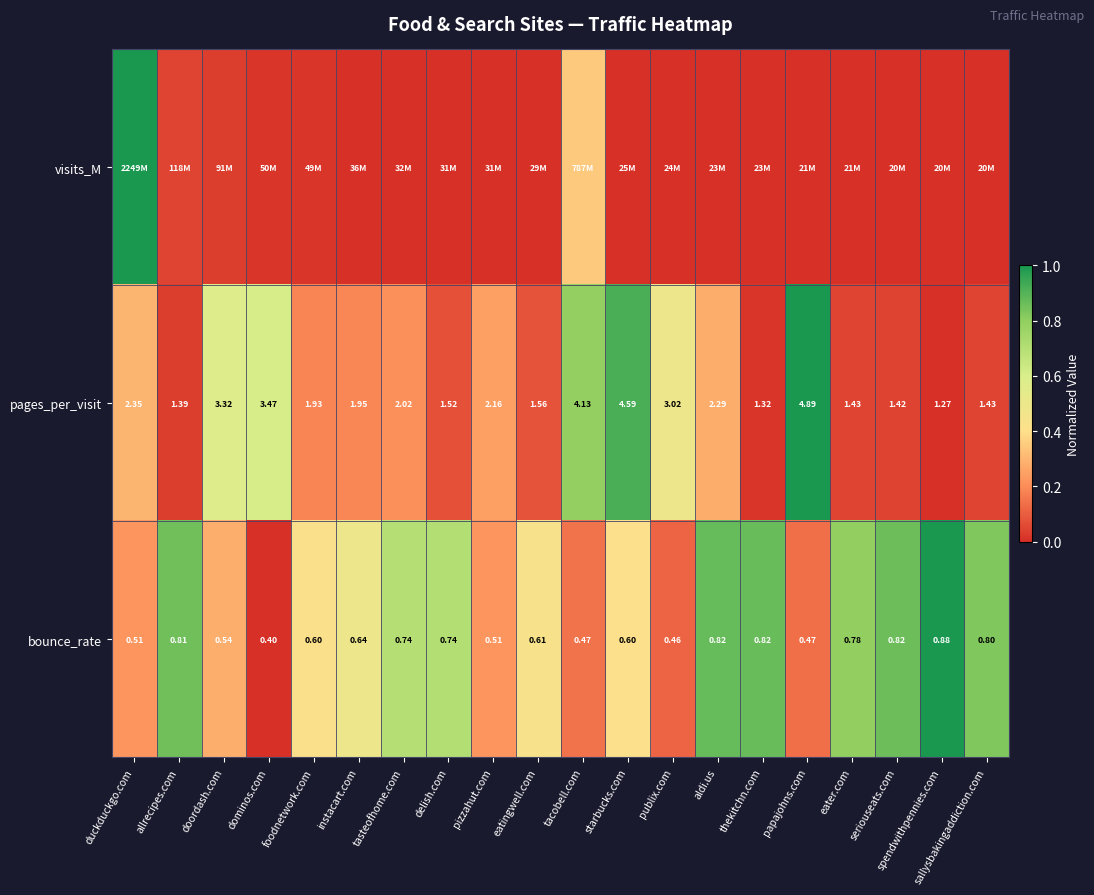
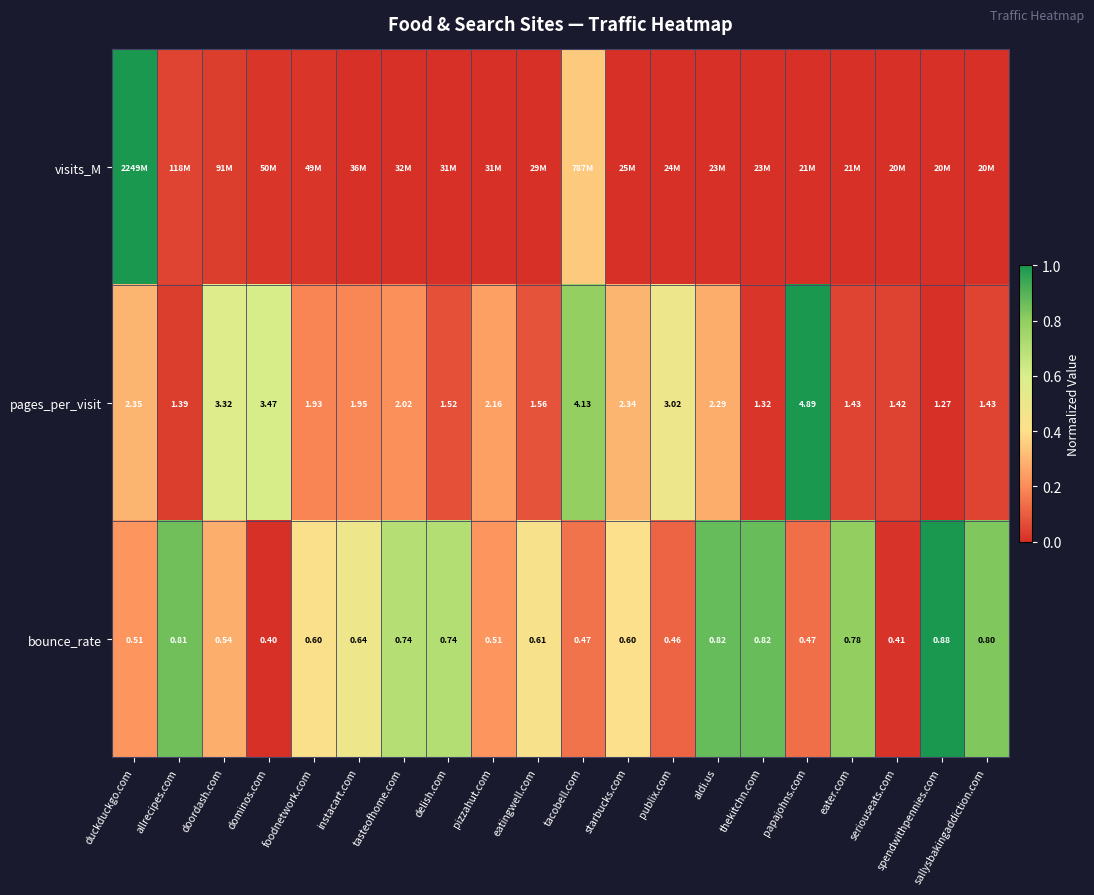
pages_per_visit, starbucks.com: 4.59 -> 2.34
bounce_rate, seriouseats.com: 0.82 -> 0.41
